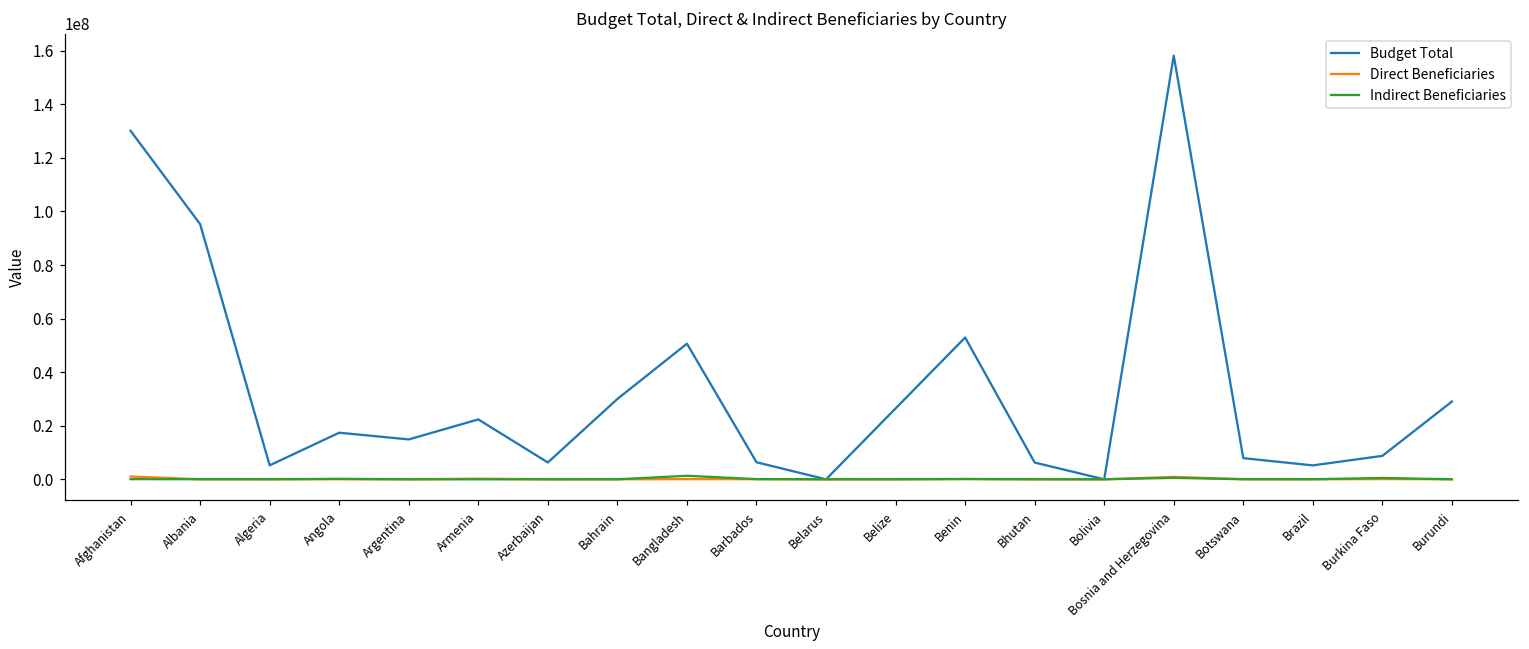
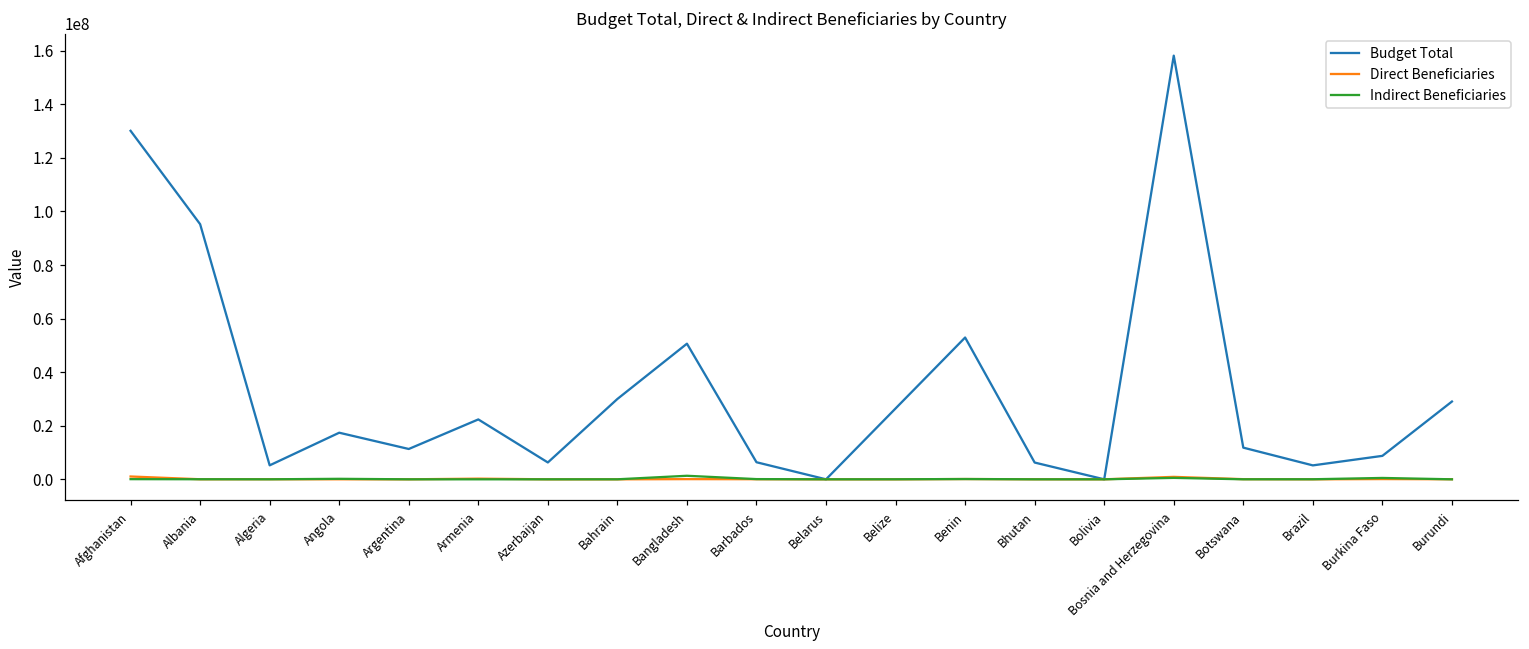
Budget Total, Argentina: 15000000 -> 11000000
Budget Total, Botswana: 8000000 -> 12000000
